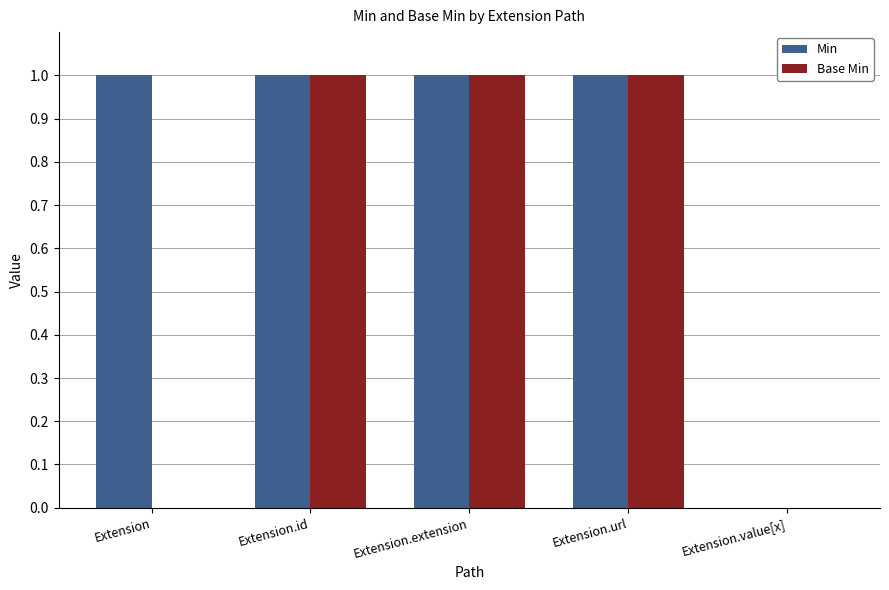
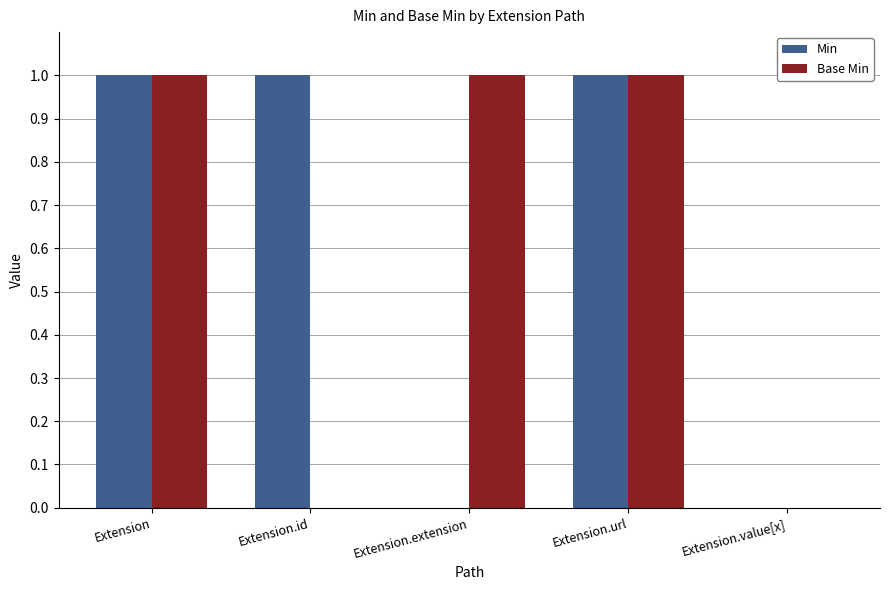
Base Min, Extension: 0 -> 1
Base Min, Extension.id: 1 -> 0
Min, Extension.extension: 1 -> 0
